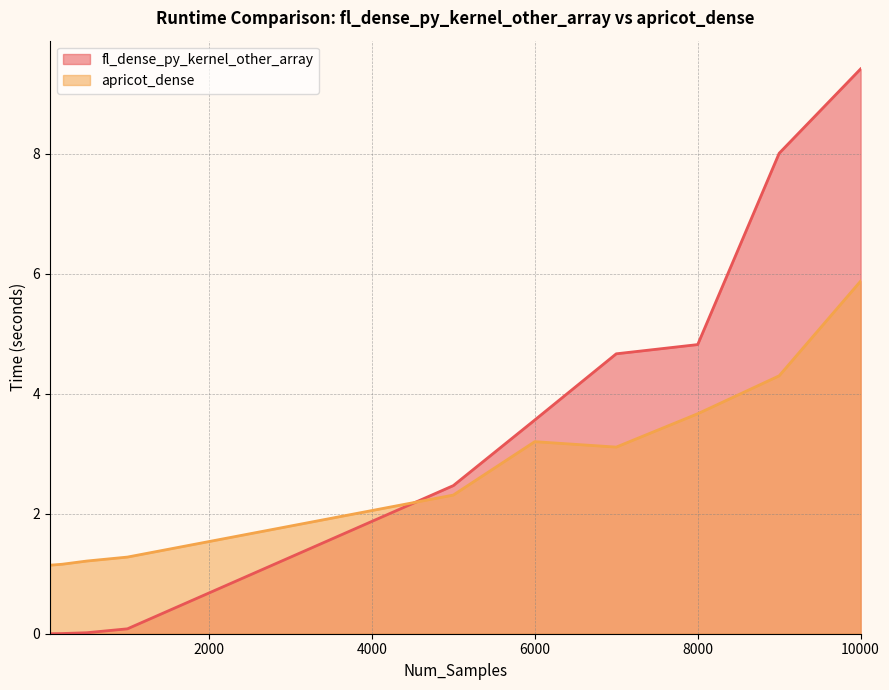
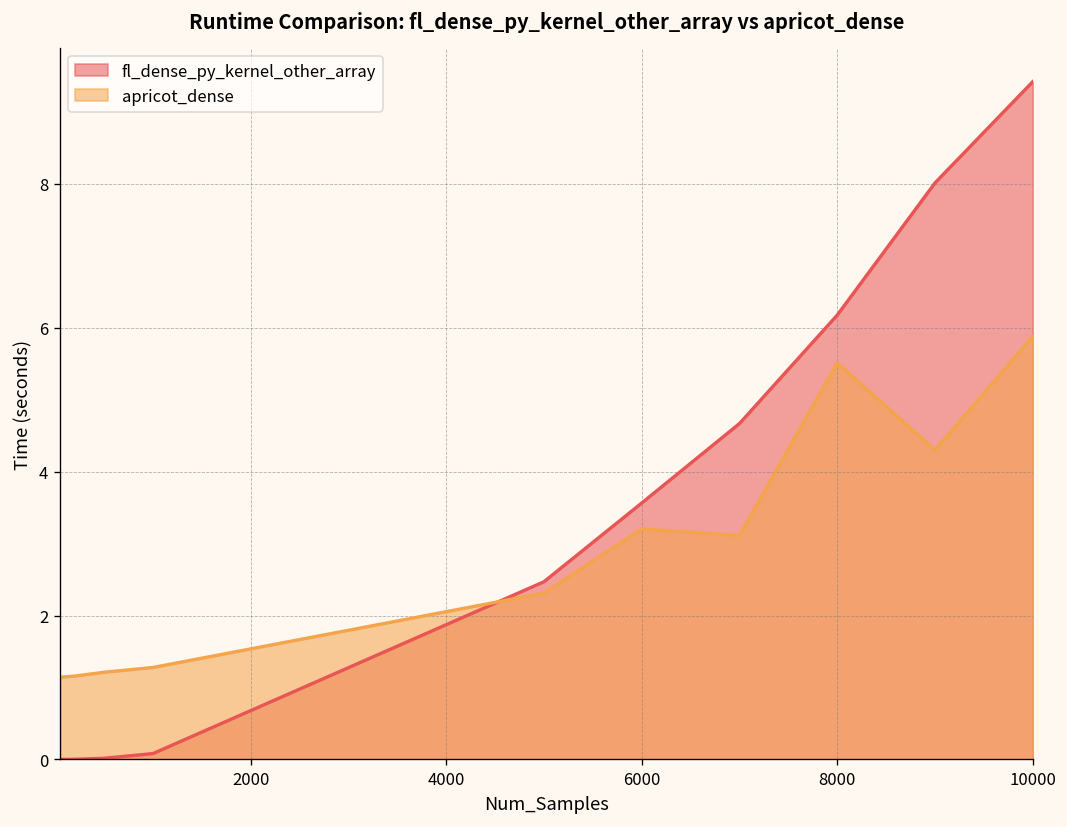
fl_dense_py_kernel_other_array, 8000: 4.8 -> 6.2
apricot_dense, 8000: 3.7 -> 5.5
